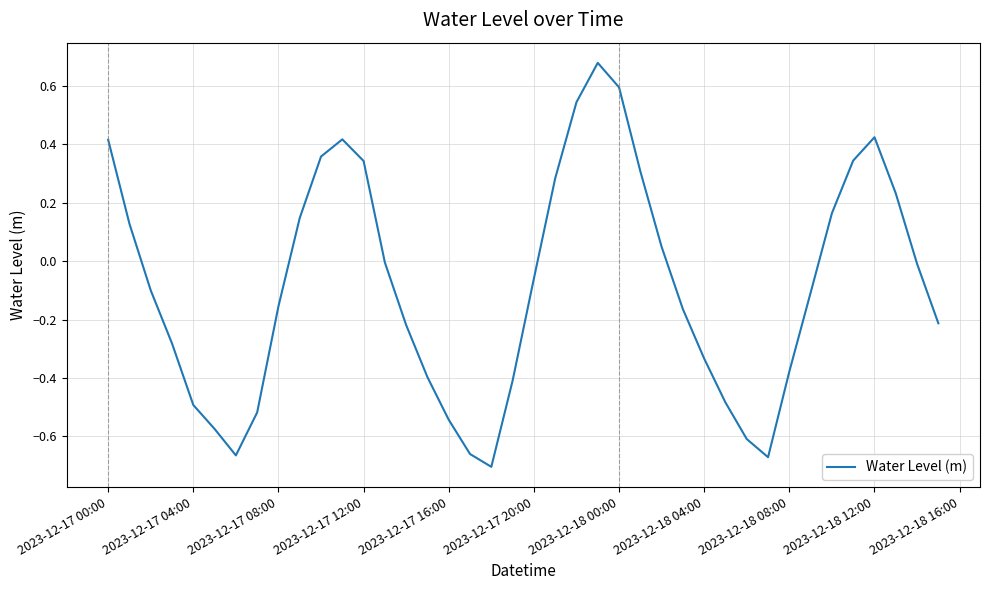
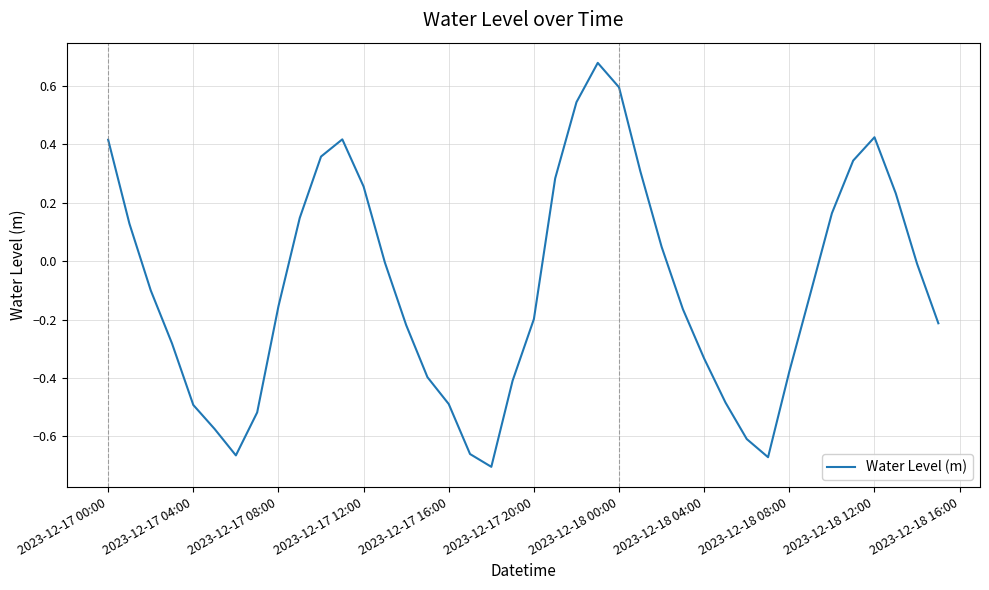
2023-12-17 12:00: 0.34 -> 0.26
2023-12-17 16:00: -0.54 -> -0.49
2023-12-17 20:00: -0.06 -> -0.20
